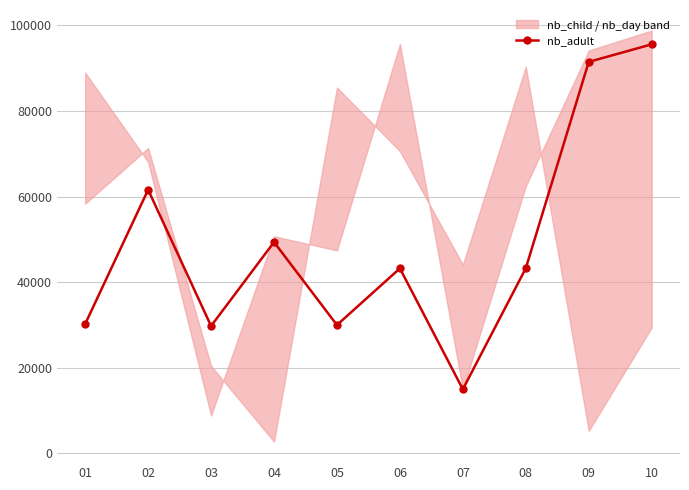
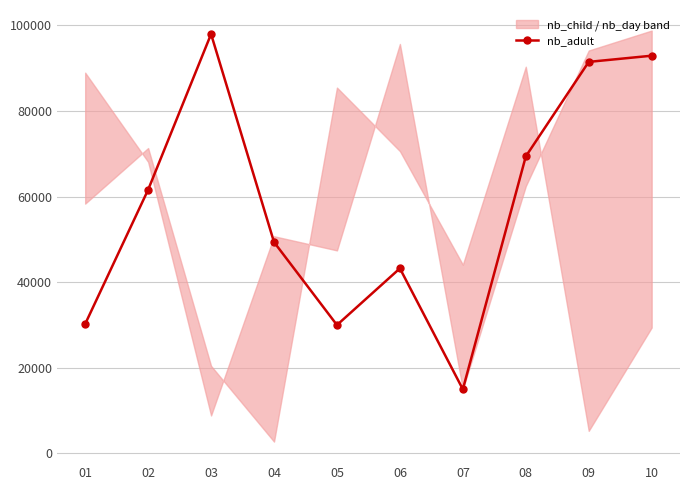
nb_adult, 03: 30000 -> 98000
nb_adult, 08: 43000 -> 69000
nb_adult, 10: 96000 -> 93000
